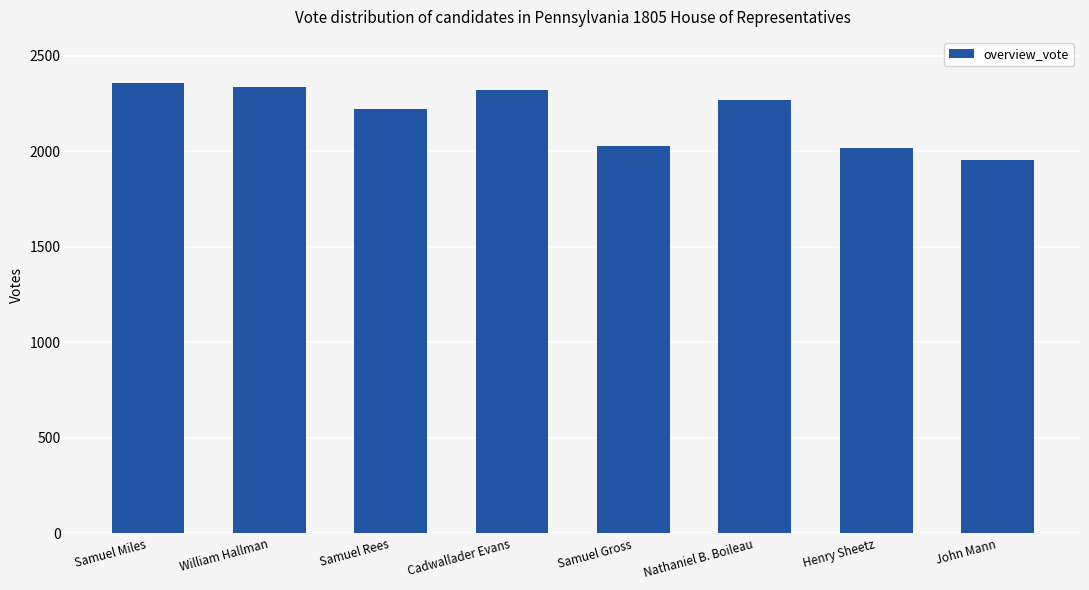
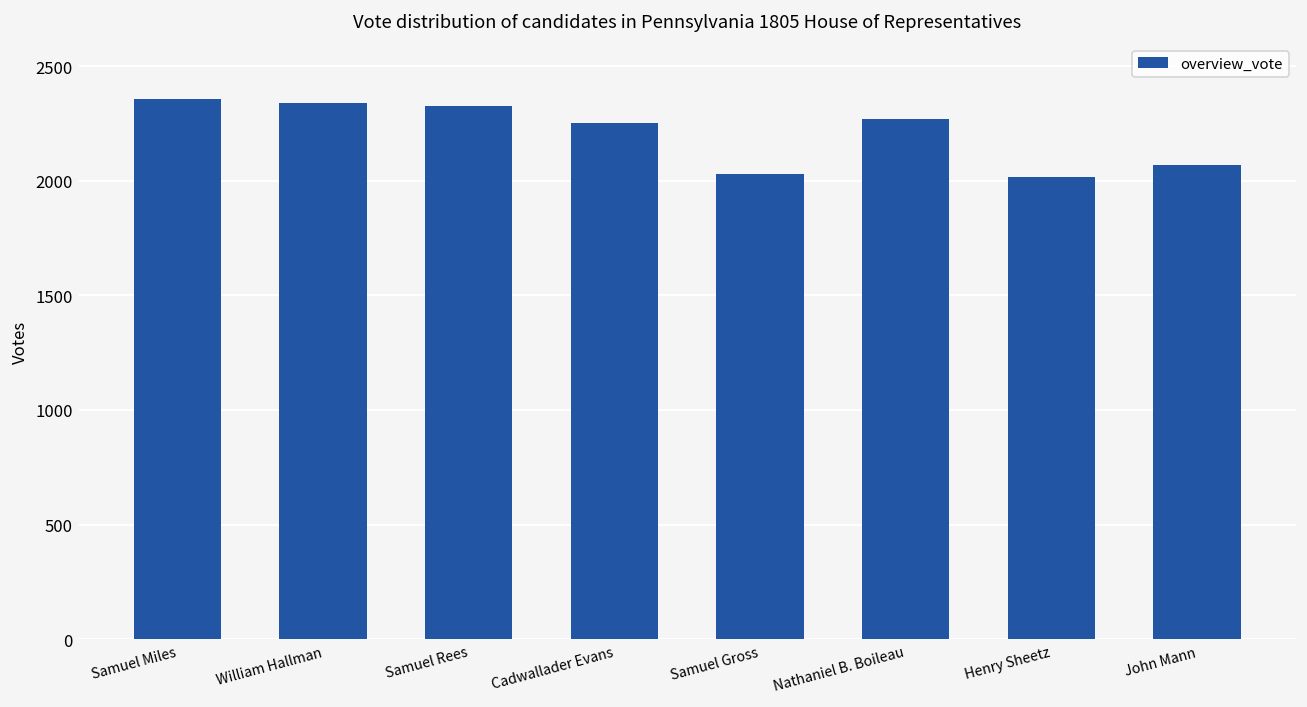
Samuel Rees: 2220 -> 2330
Cadwallader Evans: 2320 -> 2250
John Mann: 1960 -> 2070
